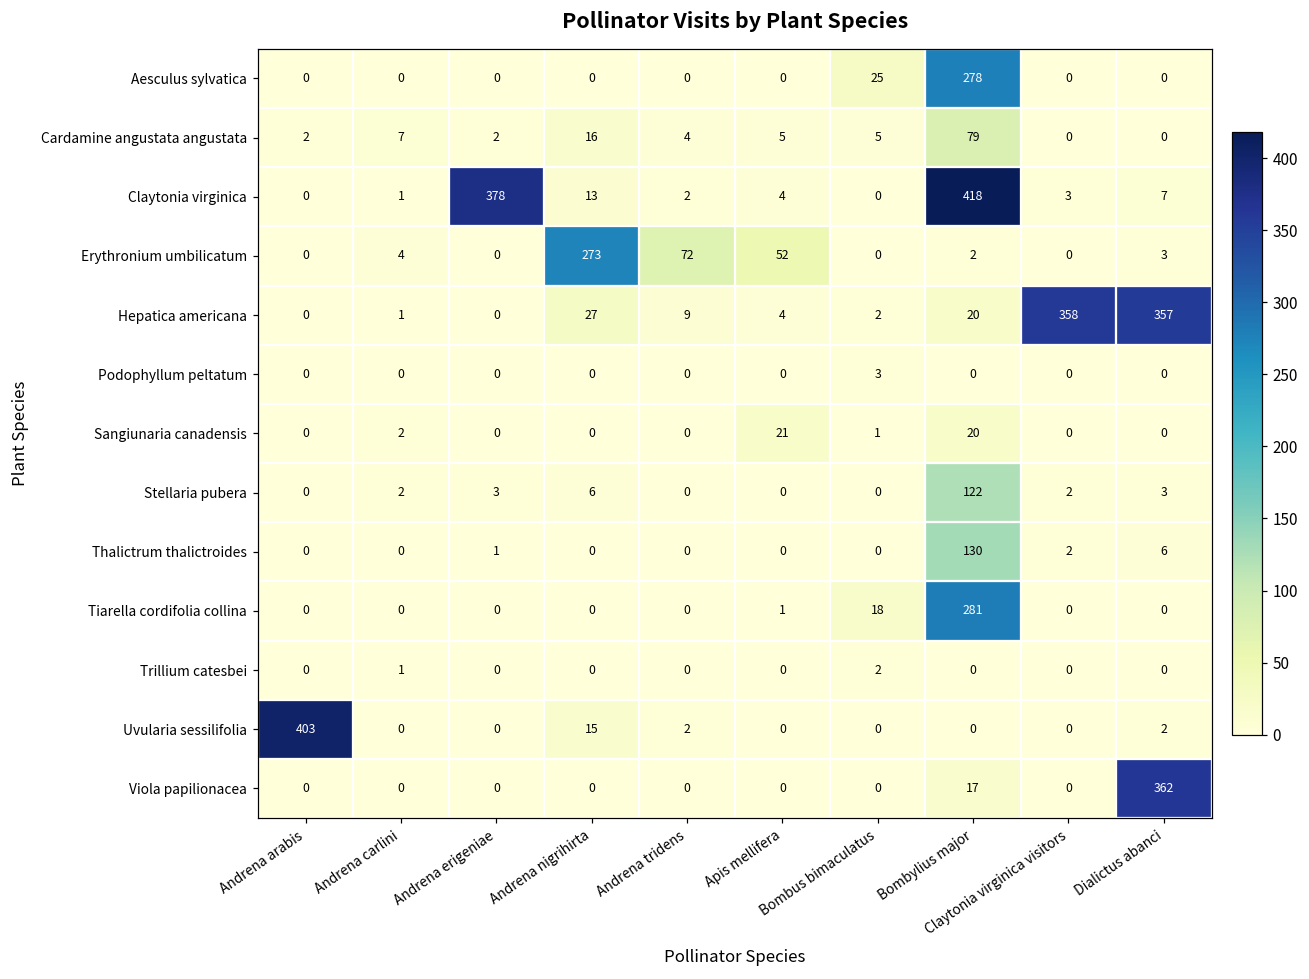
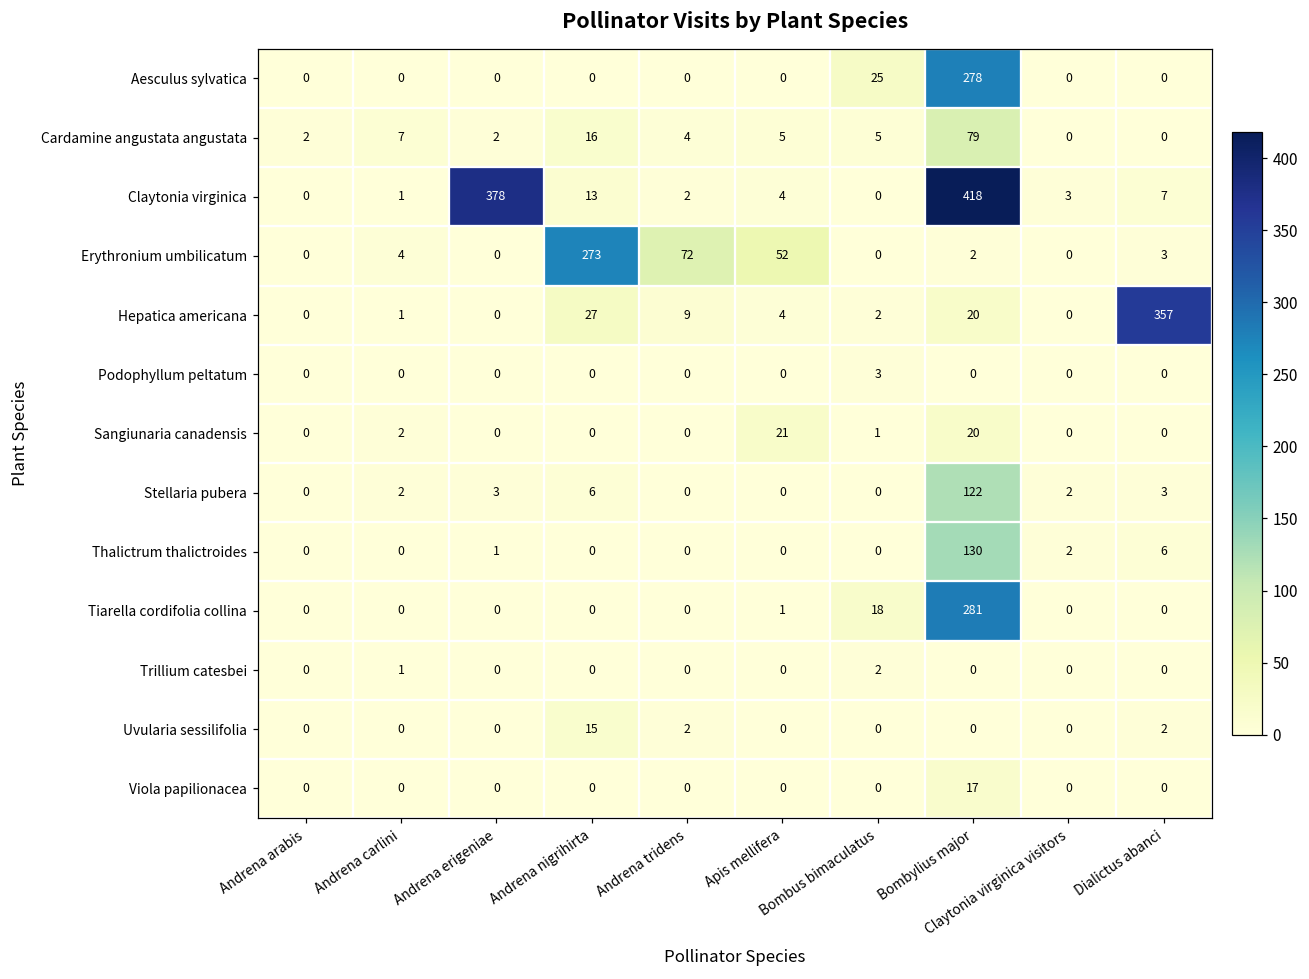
Hepatica americana, Claytonia virginica visitors: 358 -> 0
Uvularia sessilifolia, Andrena arabis: 403 -> 0
Viola papilionacea, Dialictus abanci: 362 -> 0
